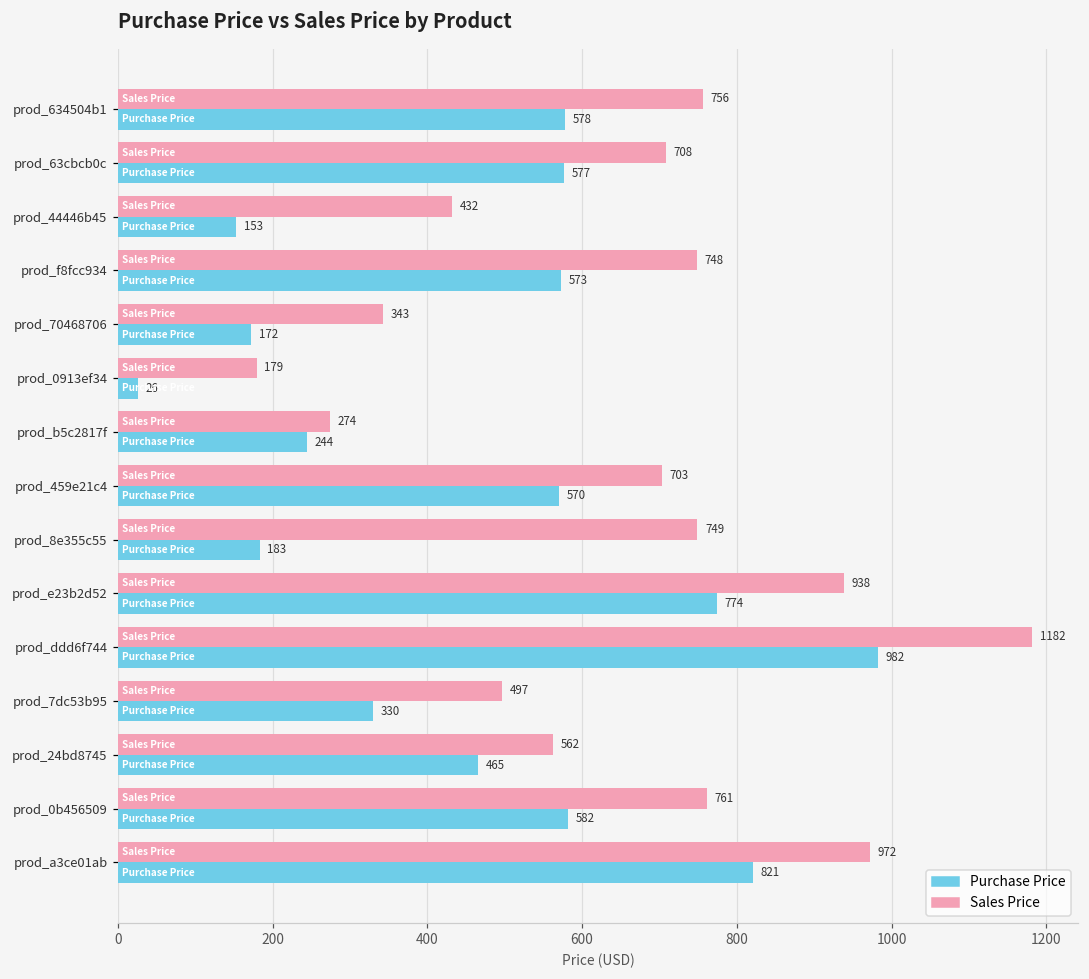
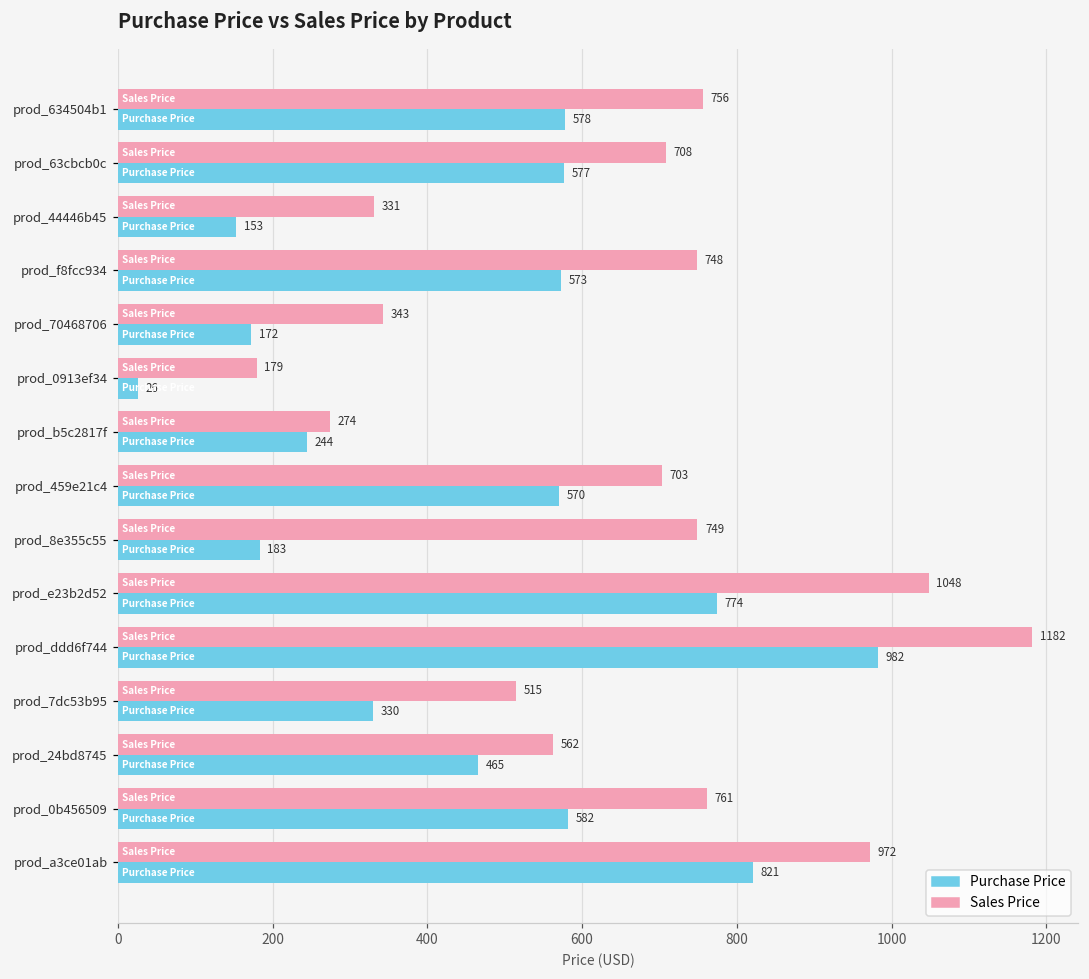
Sales Price, prod_44446b45: 432 -> 331
Sales Price, prod_e23b2d52: 938 -> 1048
Sales Price, prod_7dc53b95: 497 -> 515
